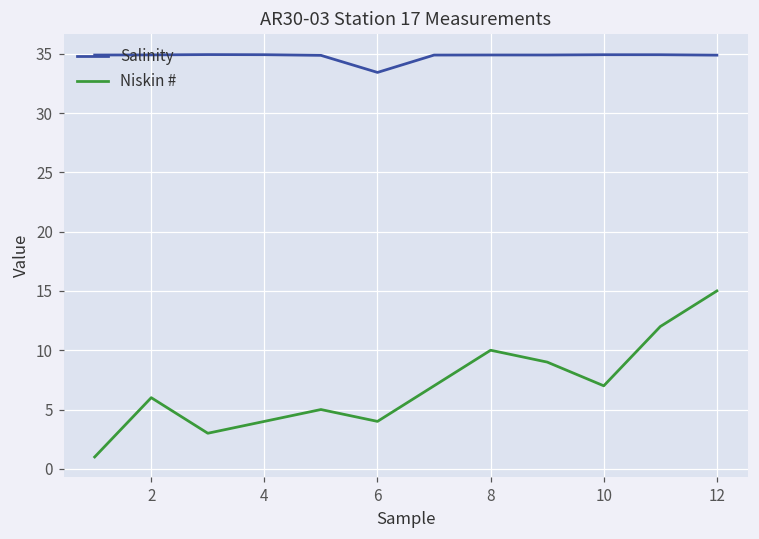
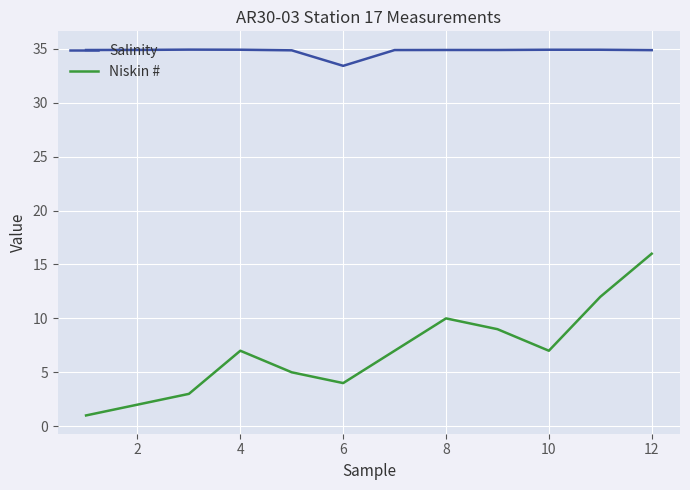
Niskin #, 2: 6 -> 2
Niskin #, 4: 4 -> 7
Niskin #, 12: 15 -> 16
